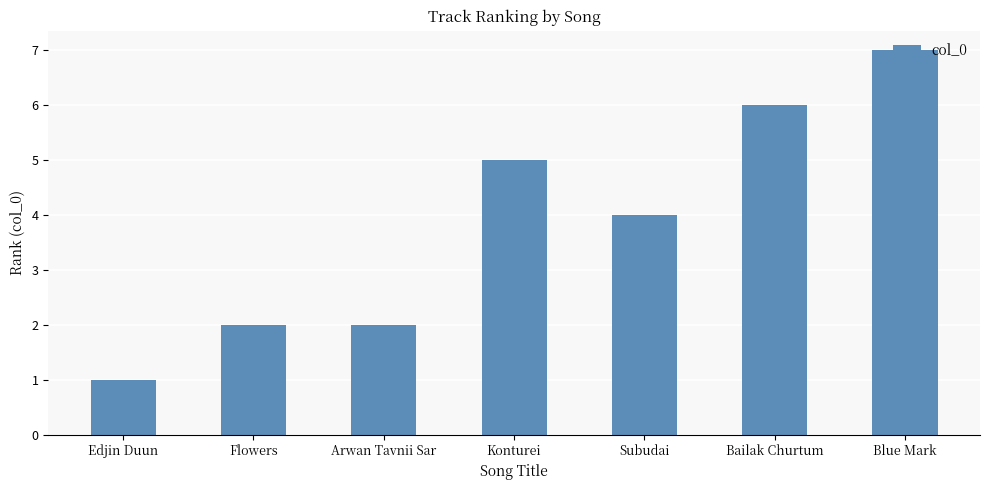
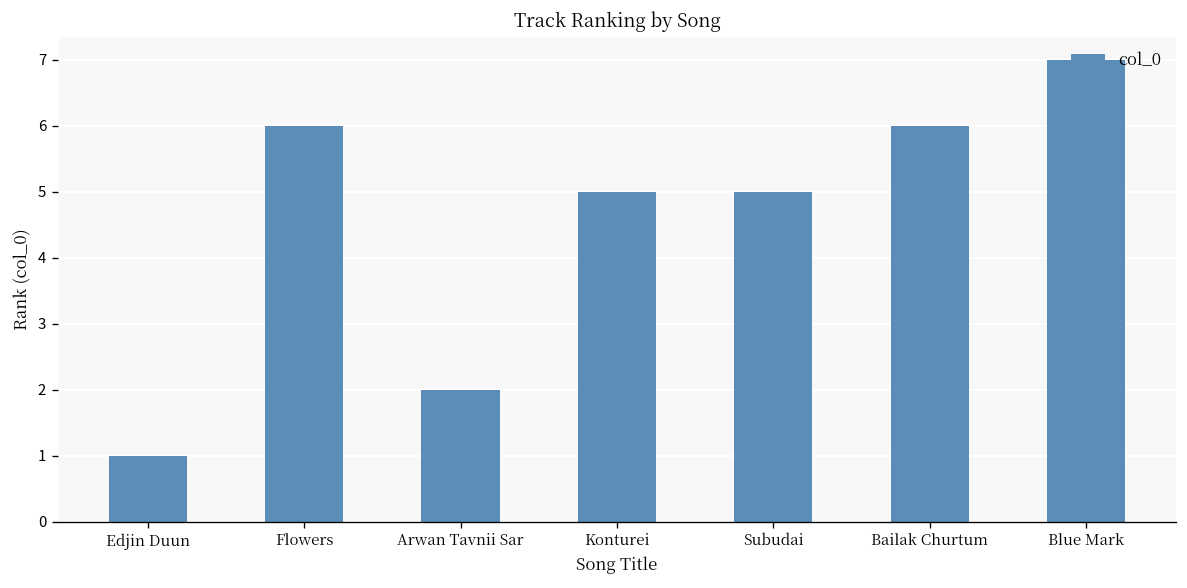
Flowers: 2 -> 6
Subudai: 4 -> 5
